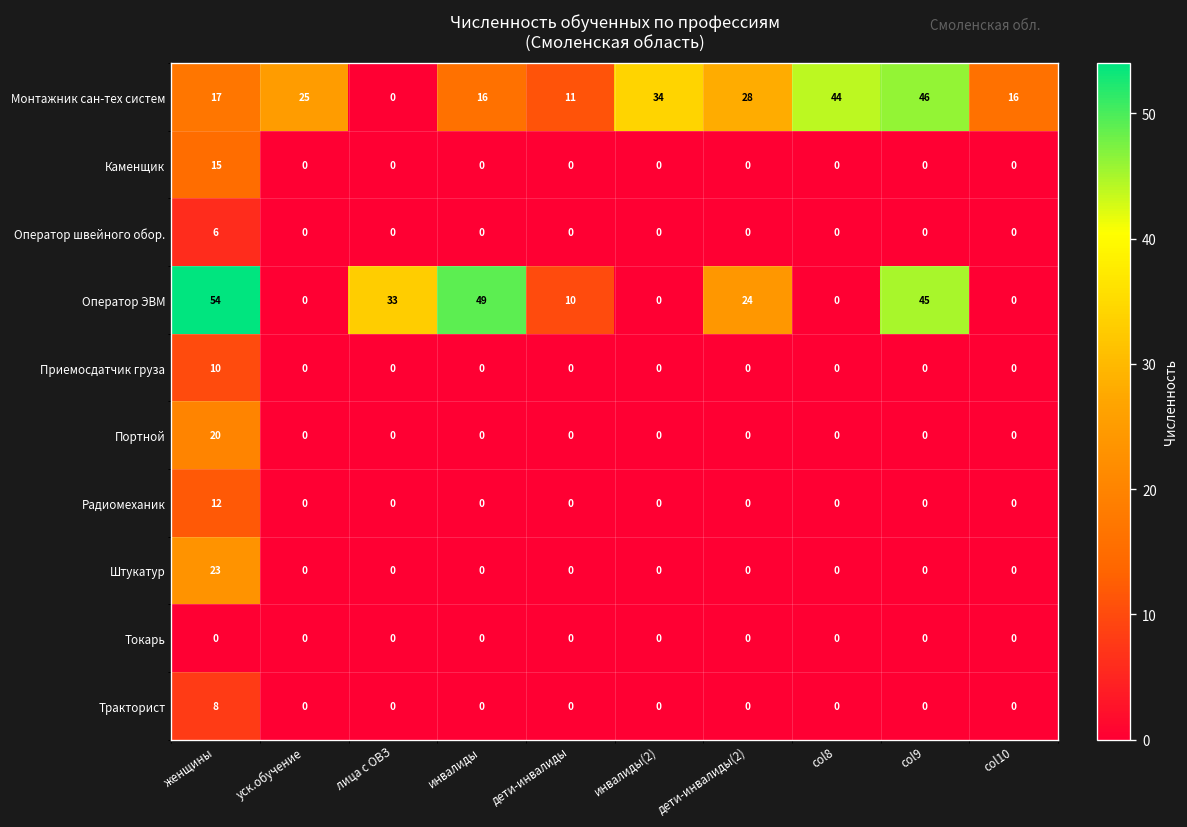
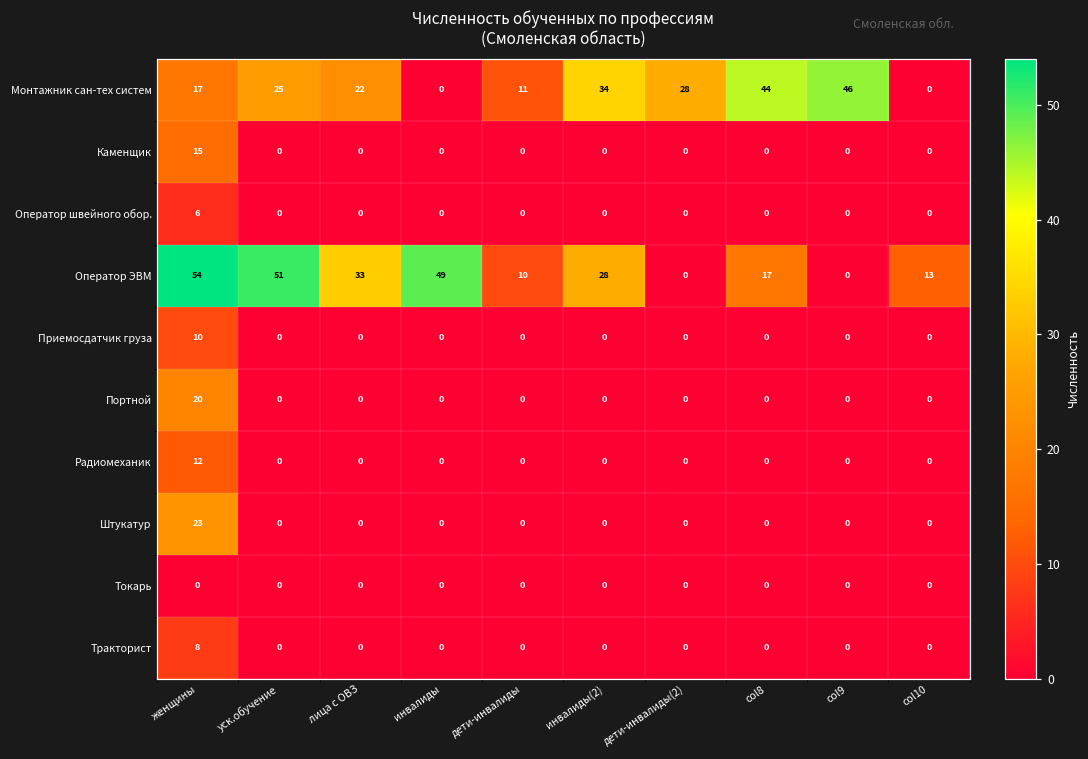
Монтажник сан-тех систем, лица с ОВЗ: 0 -> 22
Монтажник сан-тех систем, инвалиды: 16 -> 0
Монтажник сан-тех систем, col10: 16 -> 0
Оператор ЭВМ, уск.обучение: 0 -> 51
Оператор ЭВМ, инвалиды(2): 0 -> 28
Оператор ЭВМ, дети-инвалиды(2): 24 -> 0
Оператор ЭВМ, col8: 0 -> 17
Оператор ЭВМ, col9: 45 -> 0
Оператор ЭВМ, col10: 0 -> 13
